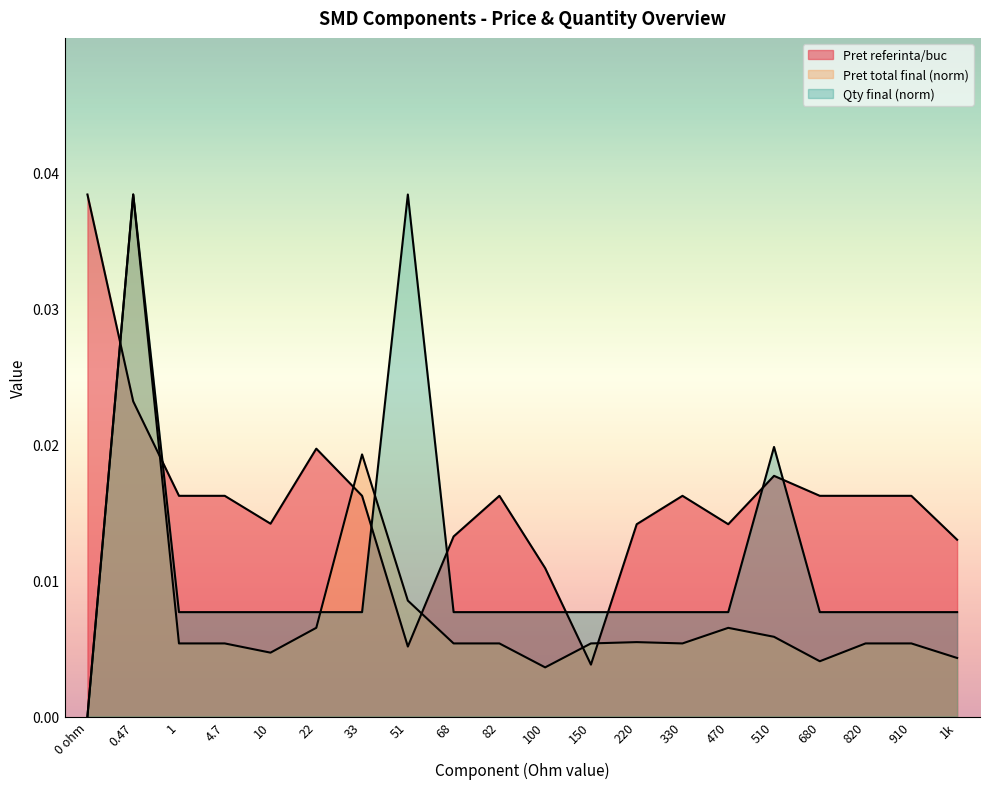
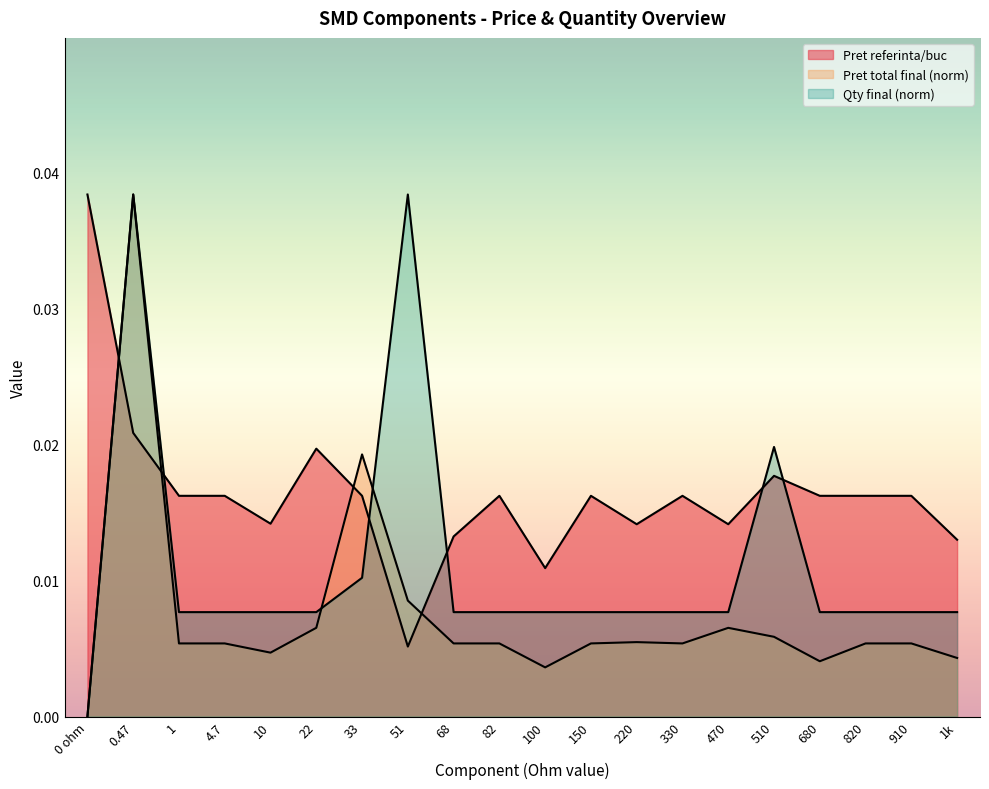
Pret referinta/buc, 0.47: 0.0232 -> 0.0209
Qty final (norm), 33: 0.0077 -> 0.0102
Pret referinta/buc, 150: 0.0038 -> 0.0162
